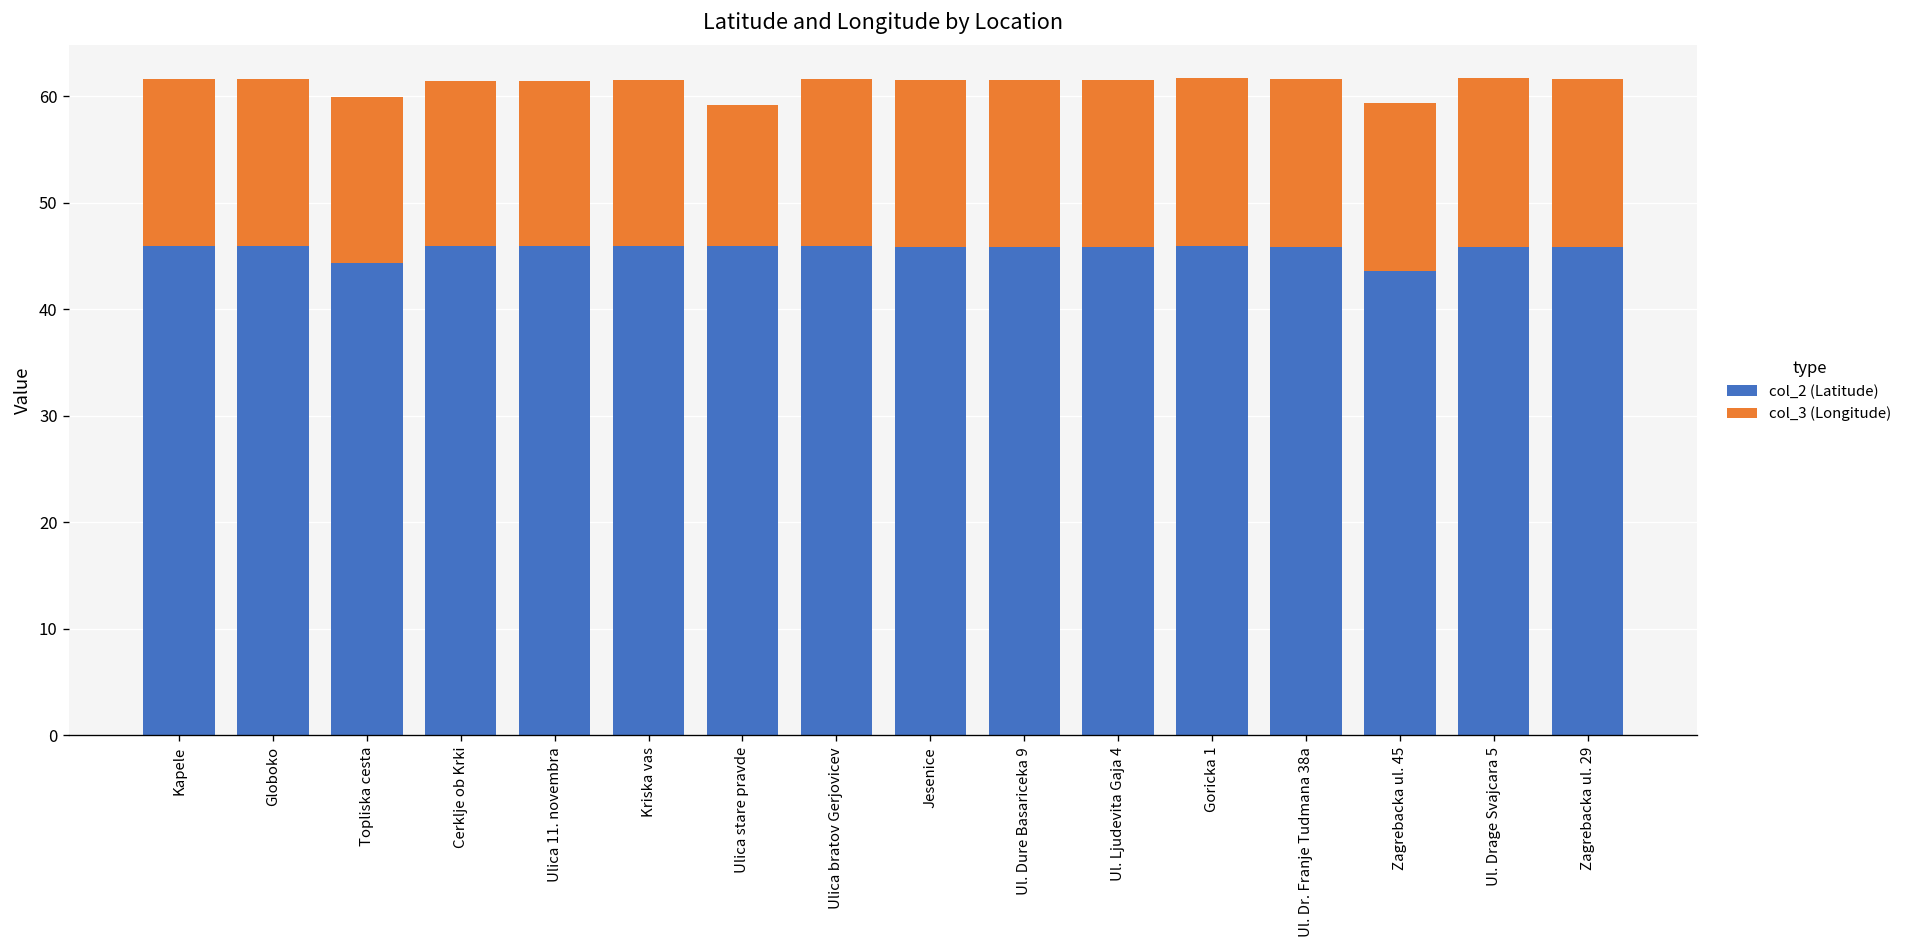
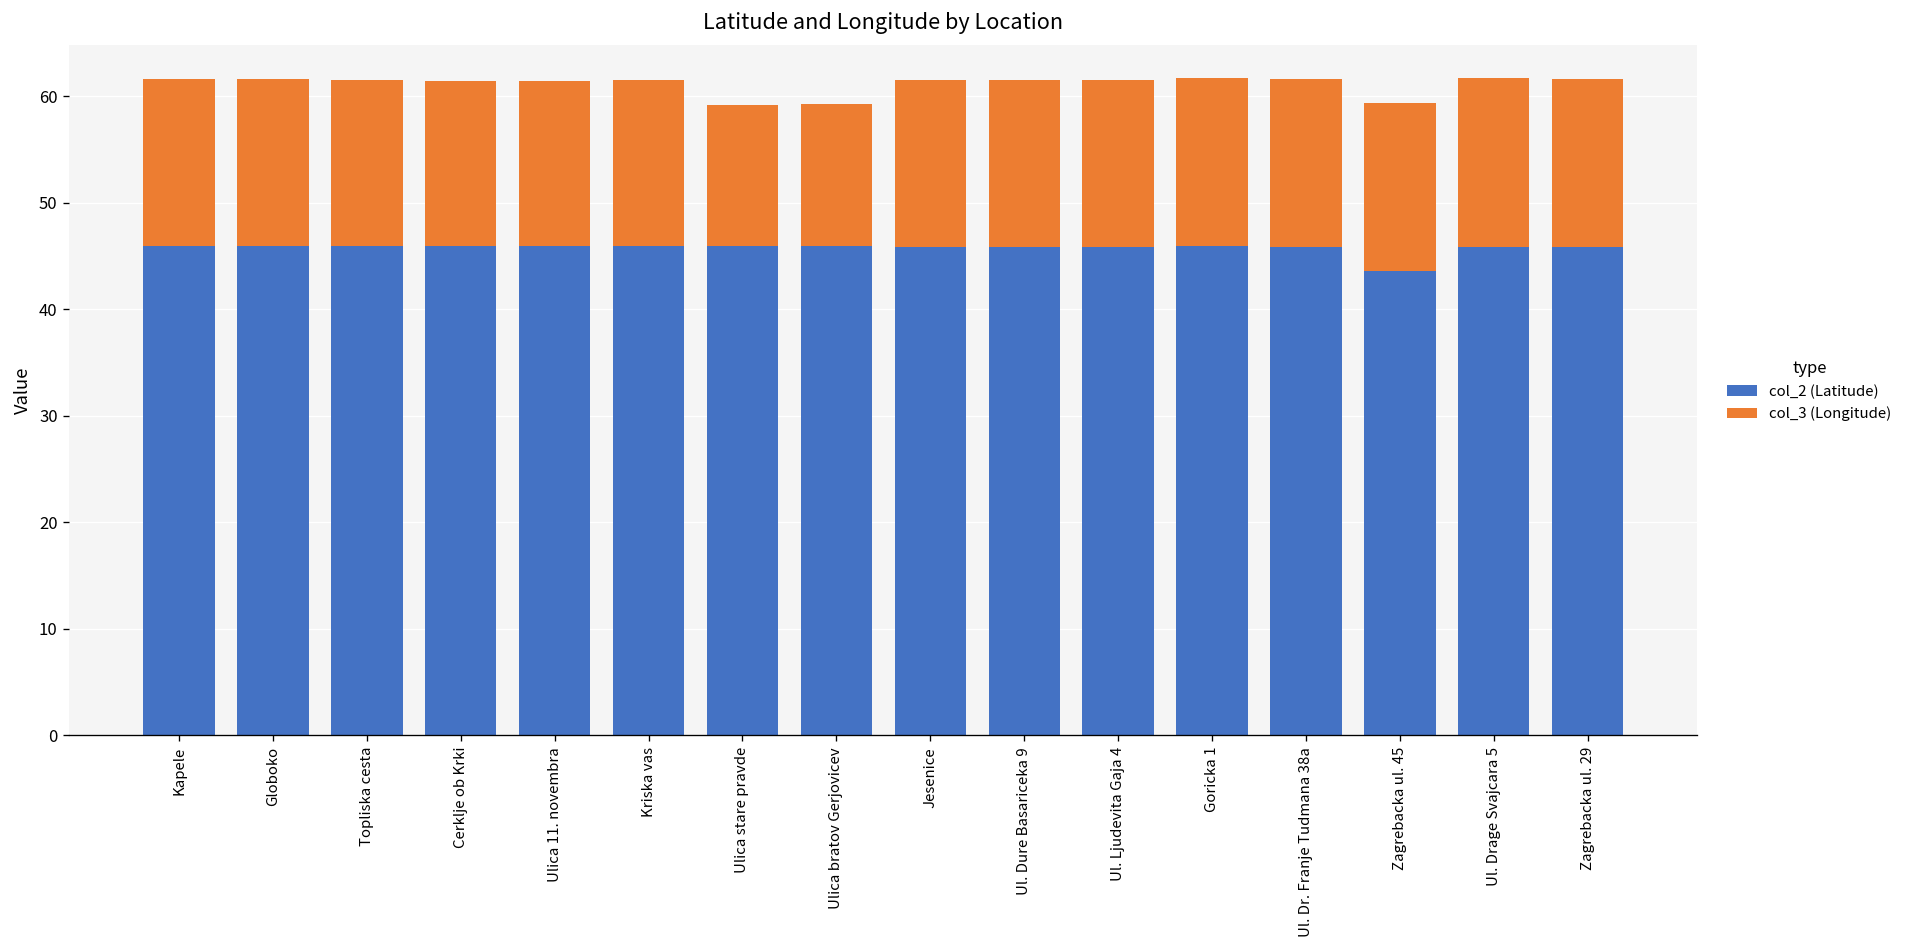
col_2 (Latitude), Topliska cesta: 44 -> 46
col_3 (Longitude), Ulica bratov Gerjovicev: 16 -> 13
